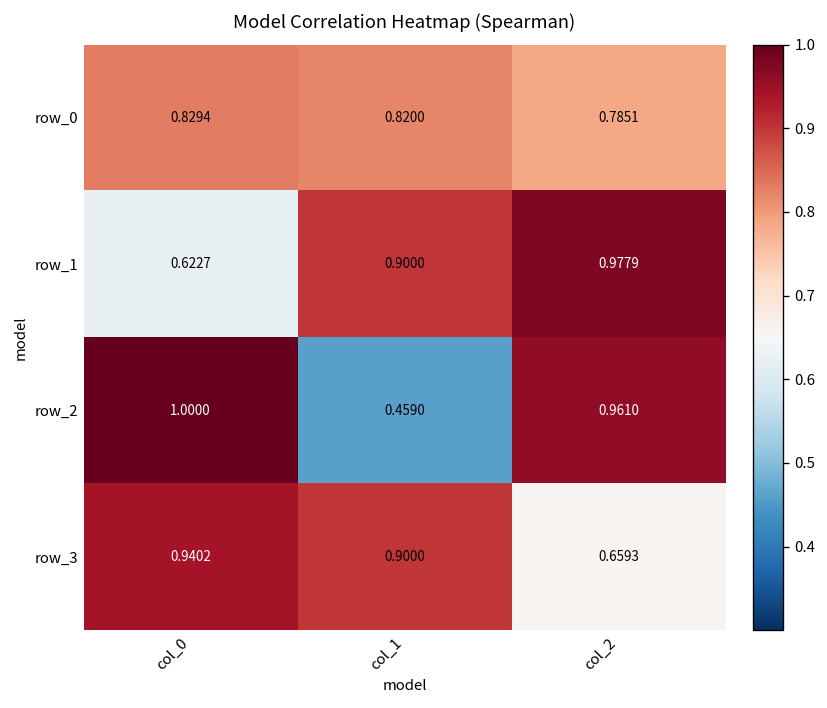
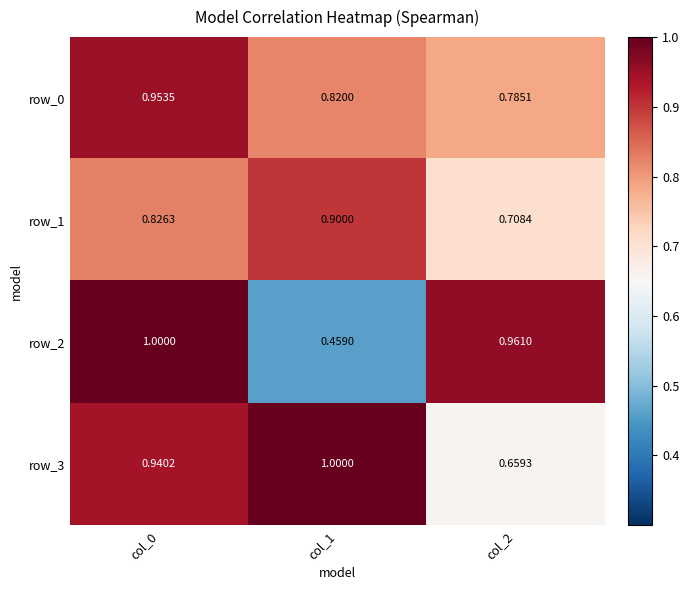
row_0, col_0: 0.8294 -> 0.9535
row_1, col_0: 0.6227 -> 0.8263
row_1, col_2: 0.9779 -> 0.7084
row_3, col_1: 0.9000 -> 1.0000
